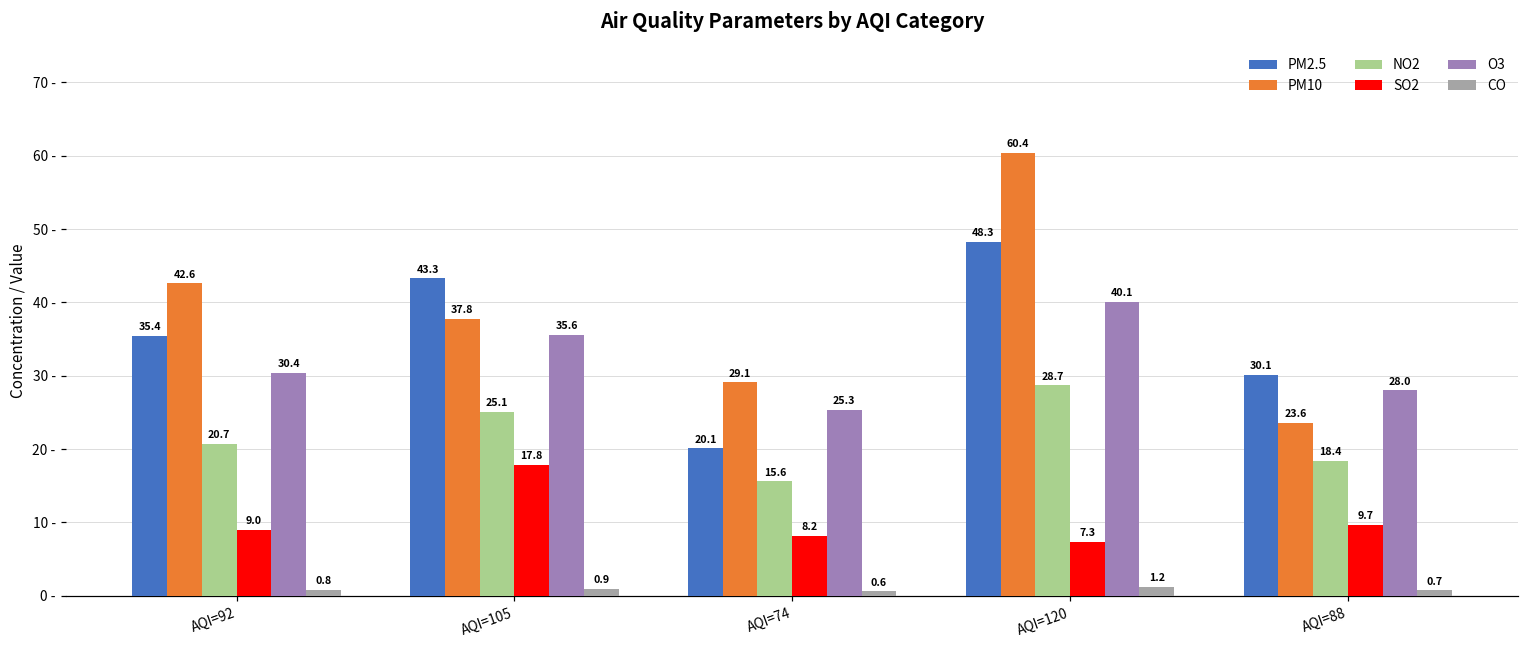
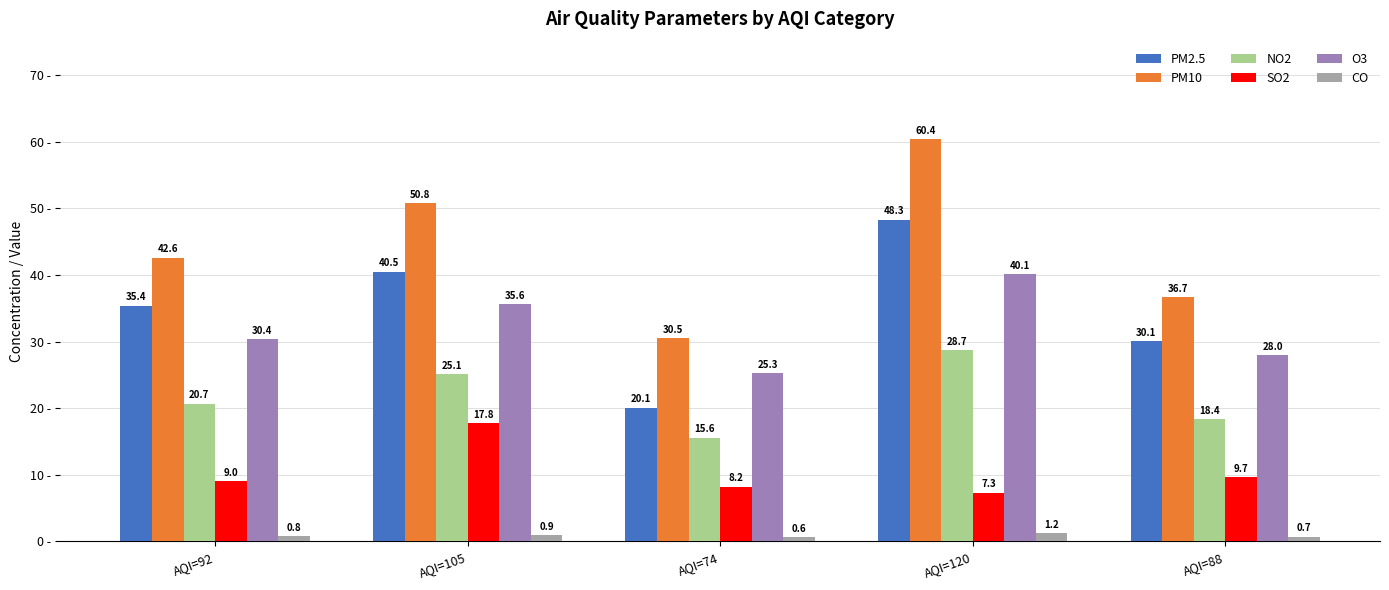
PM2.5, AQI=105: 43.3 -> 40.5
PM10, AQI=105: 37.8 -> 50.8
PM10, AQI=74: 29.1 -> 30.5
PM10, AQI=88: 23.6 -> 36.7
